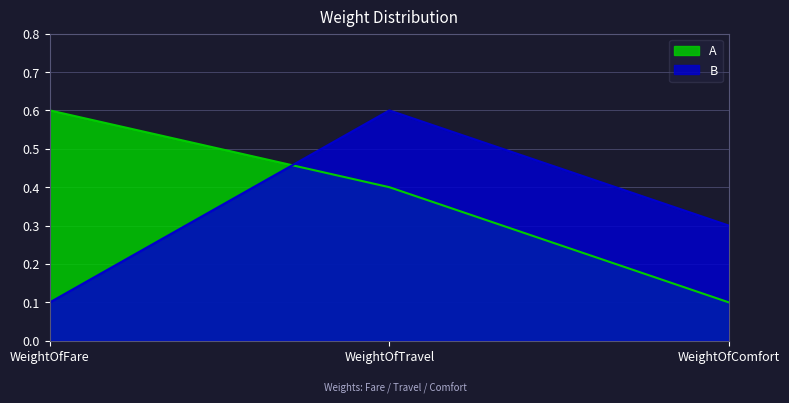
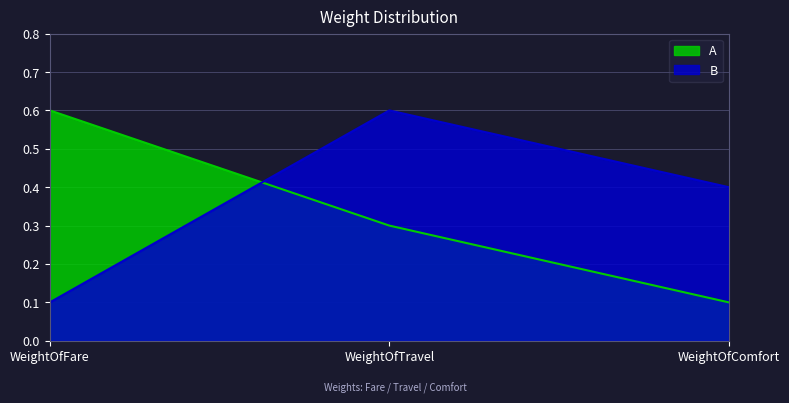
A, WeightOfTravel: 0.4 -> 0.3
B, WeightOfComfort: 0.3 -> 0.4
